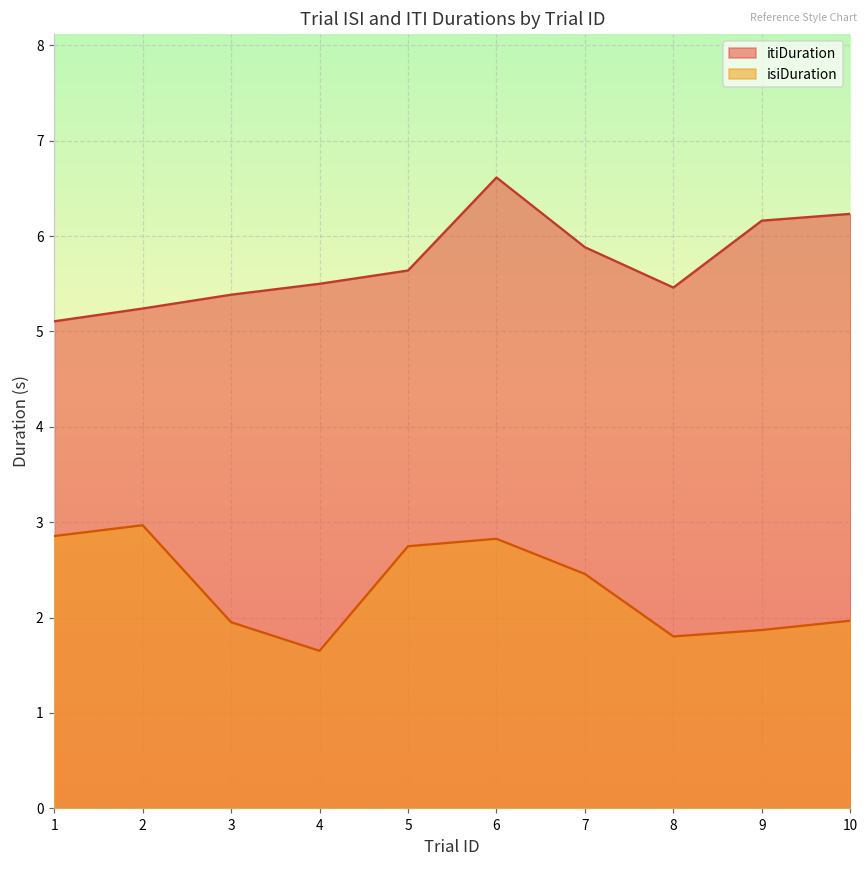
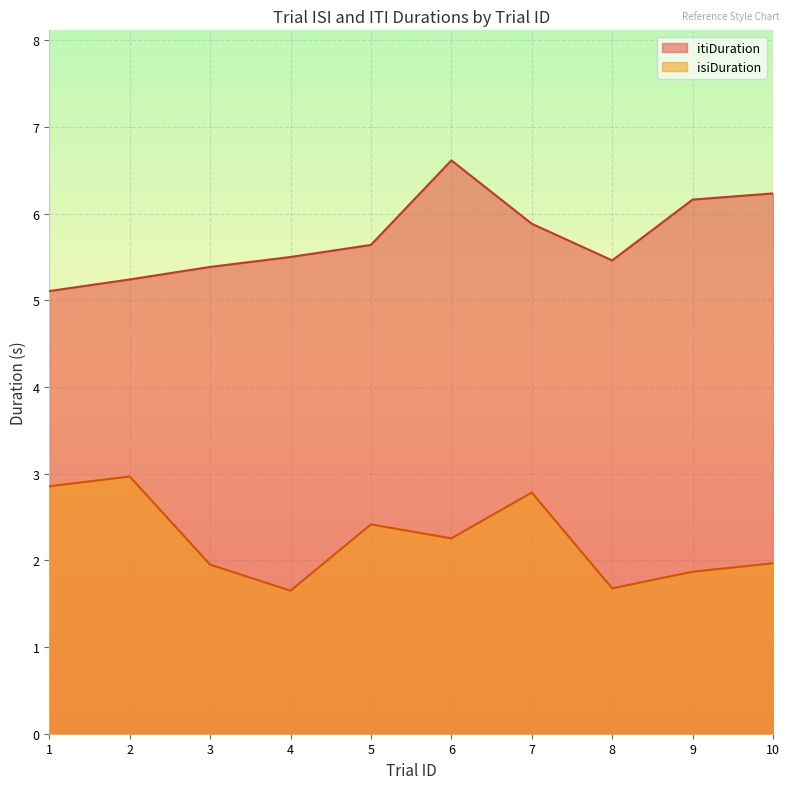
isiDuration, 5: 2.7 -> 2.4
isiDuration, 6: 2.8 -> 2.3
isiDuration, 7: 2.5 -> 2.8
isiDuration, 8: 1.8 -> 1.7
